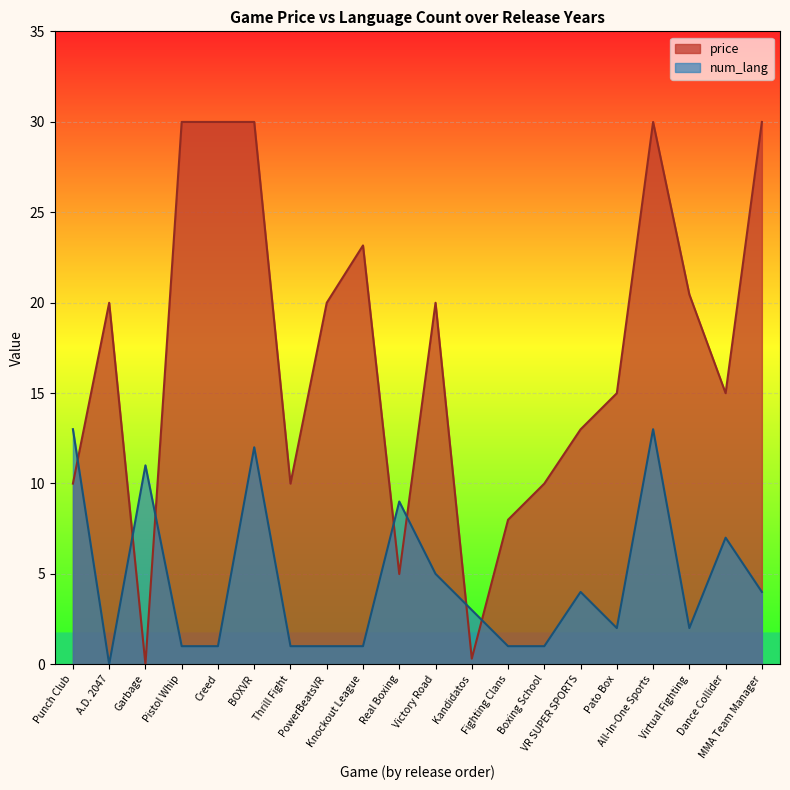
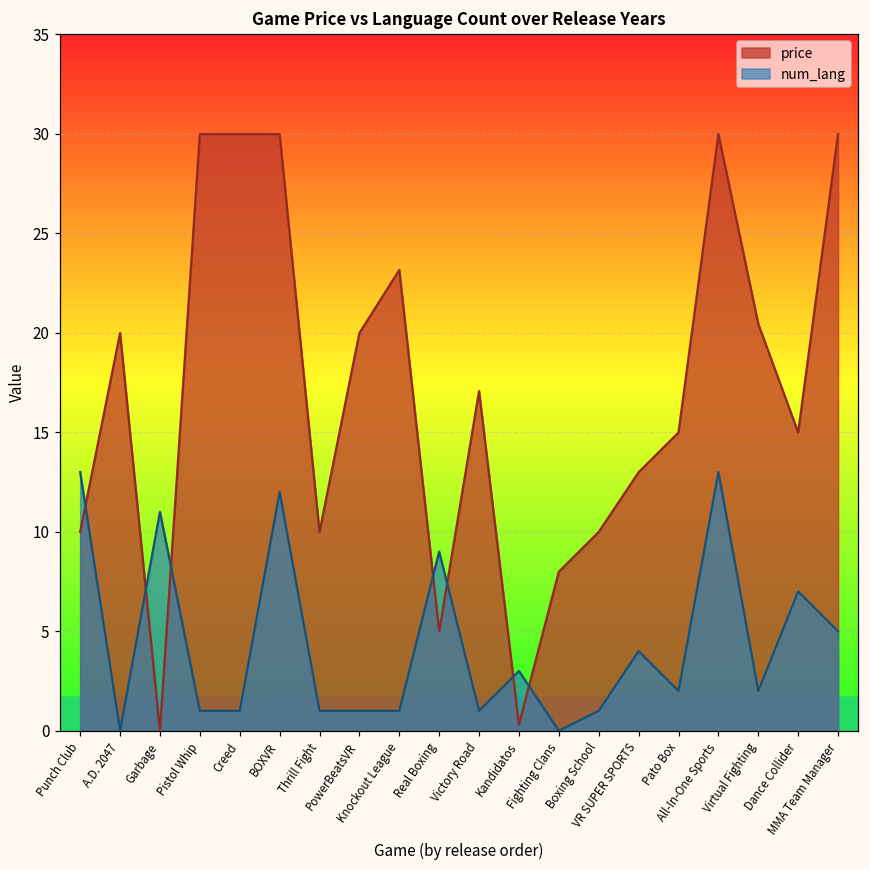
price, Victory Road: 20.0 -> 17.1
num_lang, Victory Road: 5 -> 1
num_lang, Fighting Clans: 1 -> 0
num_lang, MMA Team Manager: 4 -> 5
